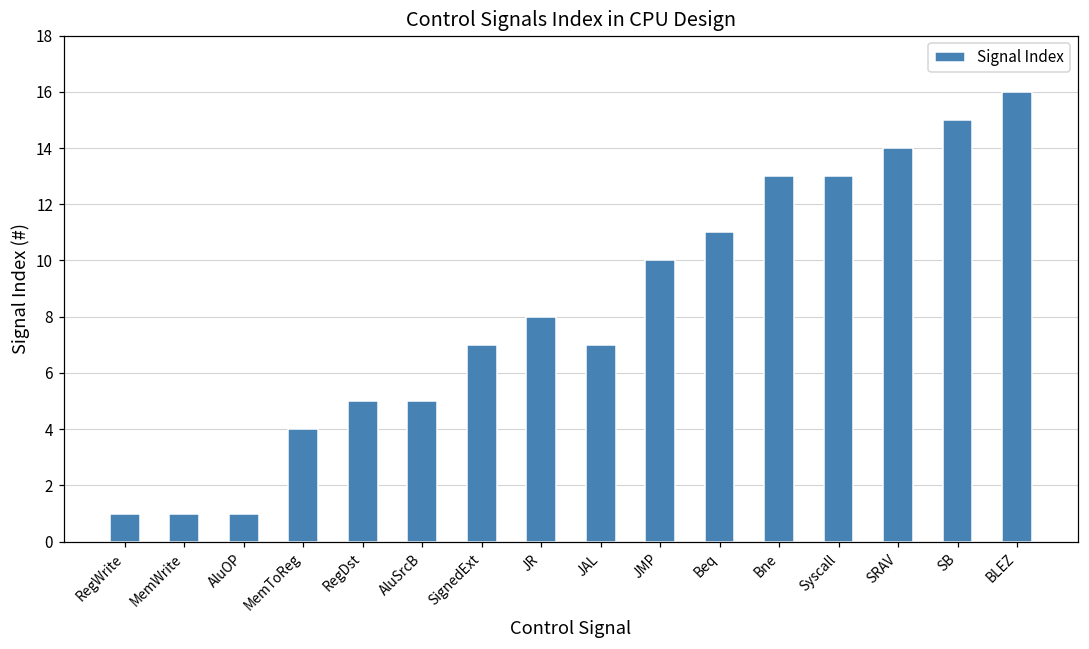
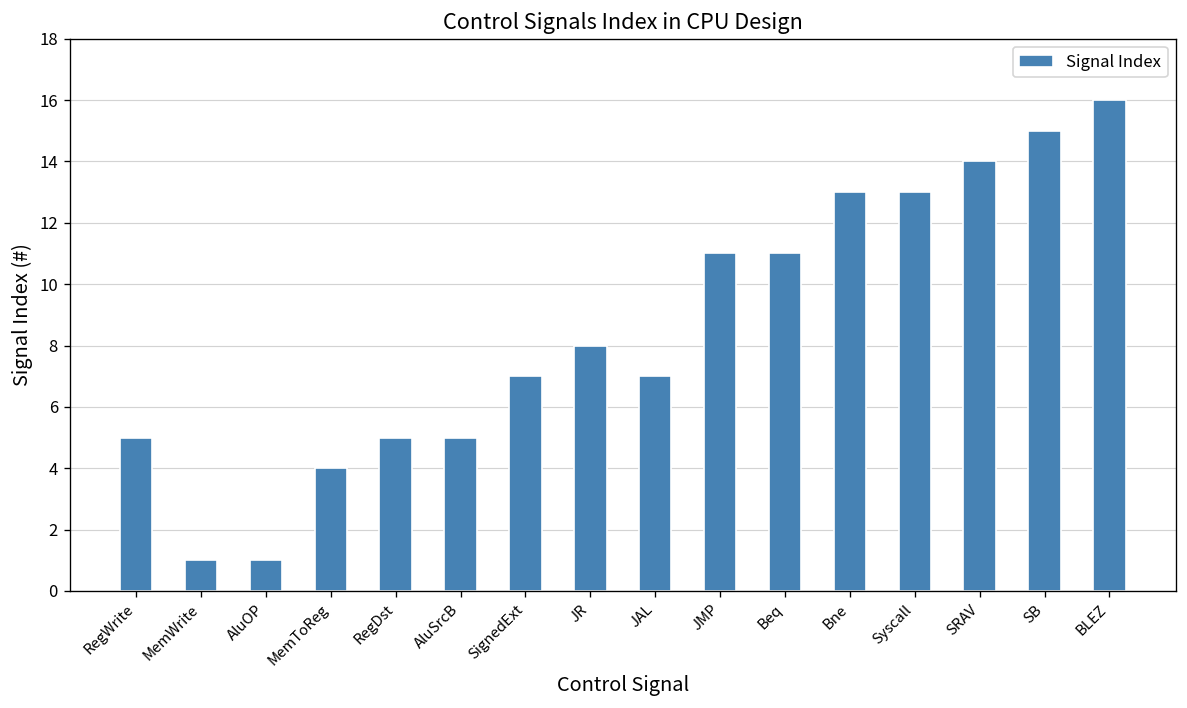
RegWrite: 1 -> 5
JMP: 10 -> 11
